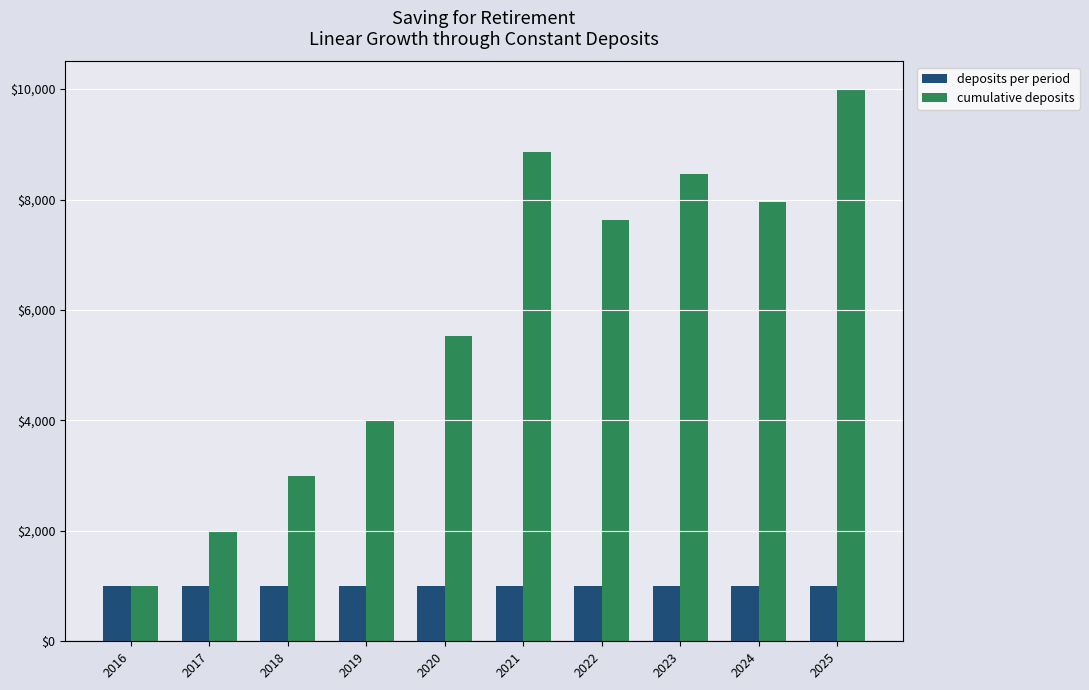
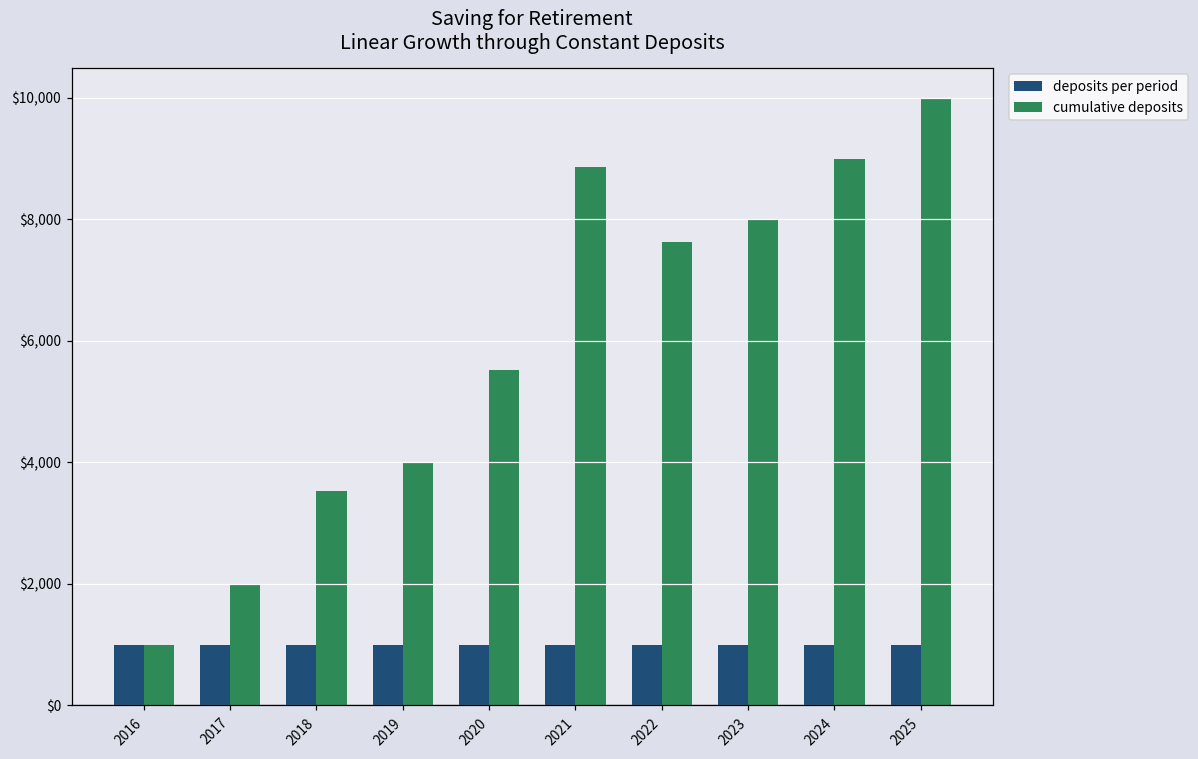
cumulative deposits, 2018: $3,000 -> $3,500
cumulative deposits, 2023: $8,500 -> $8,000
cumulative deposits, 2024: $8,000 -> $9,000
